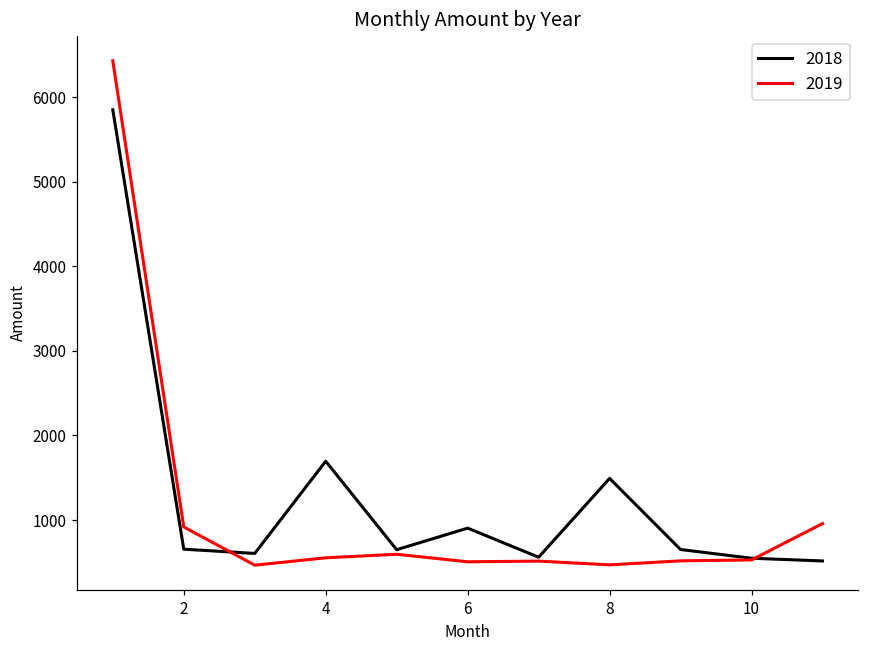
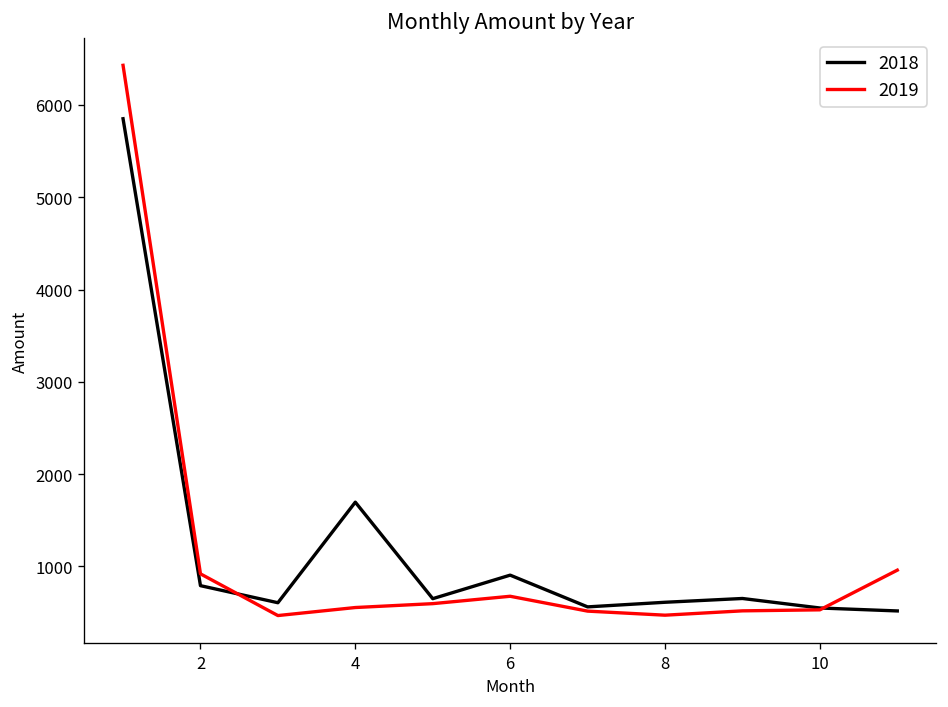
2018, 2: 700 -> 800
2019, 6: 500 -> 700
2018, 8: 1500 -> 600
